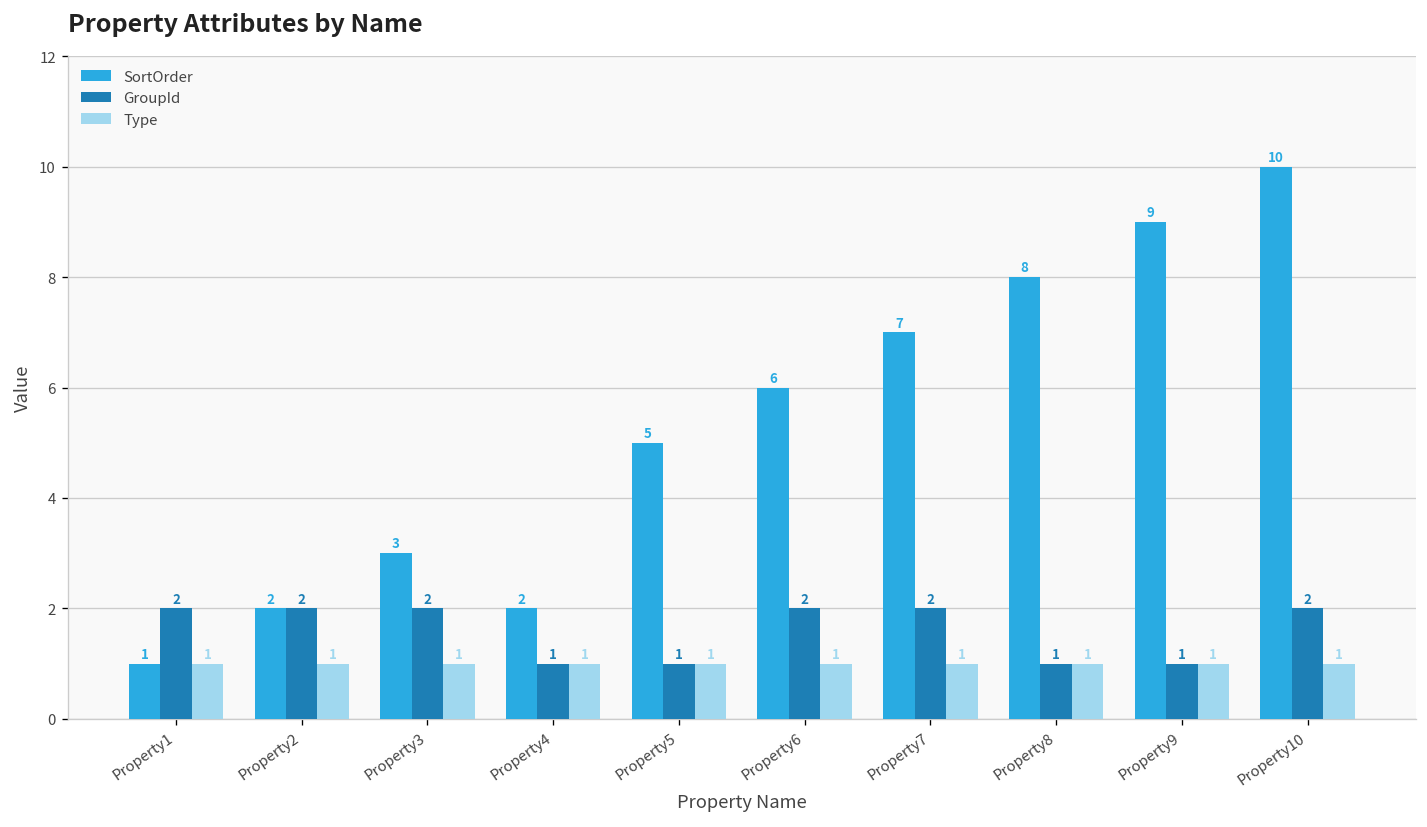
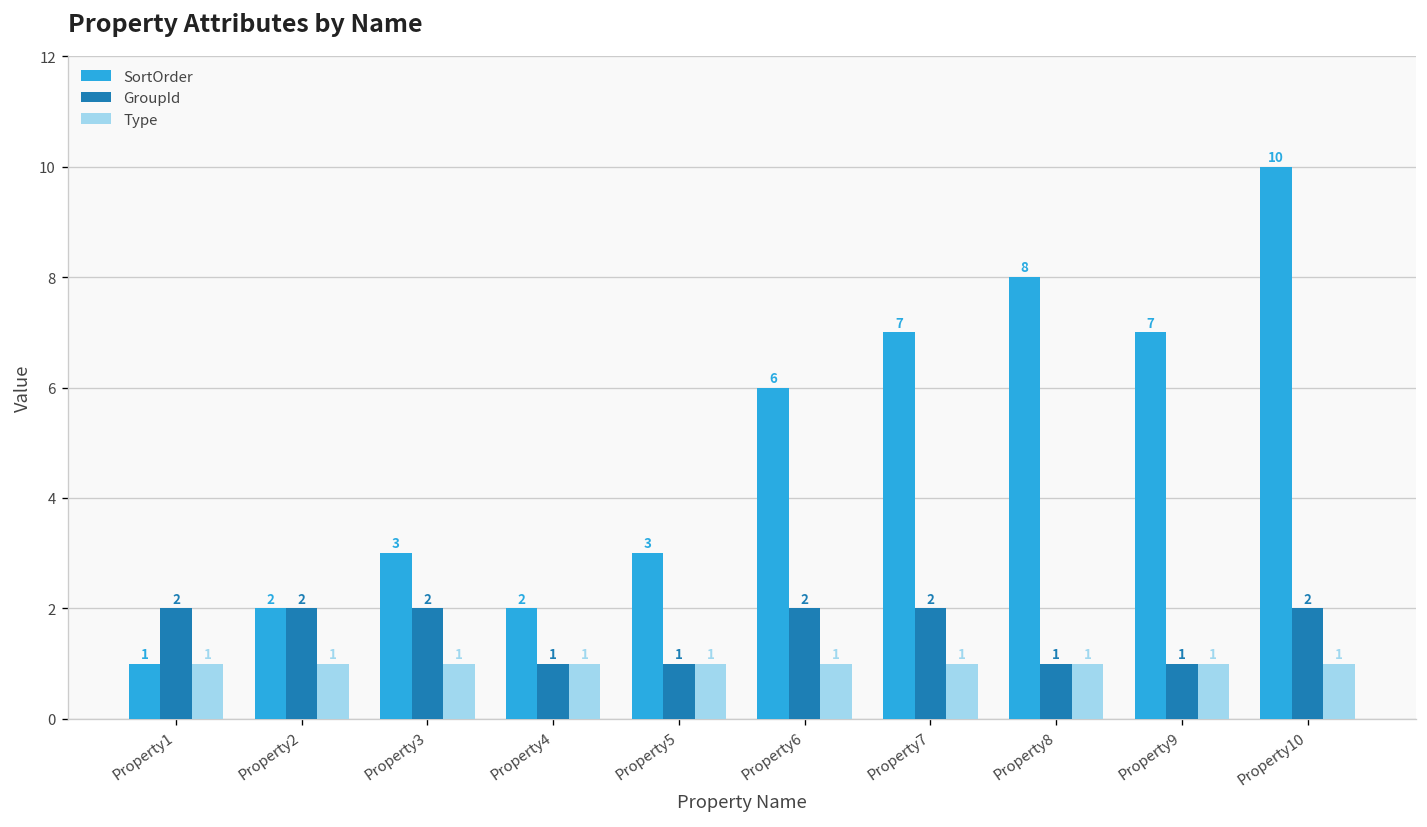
SortOrder, Property5: 5 -> 3
SortOrder, Property9: 9 -> 7
